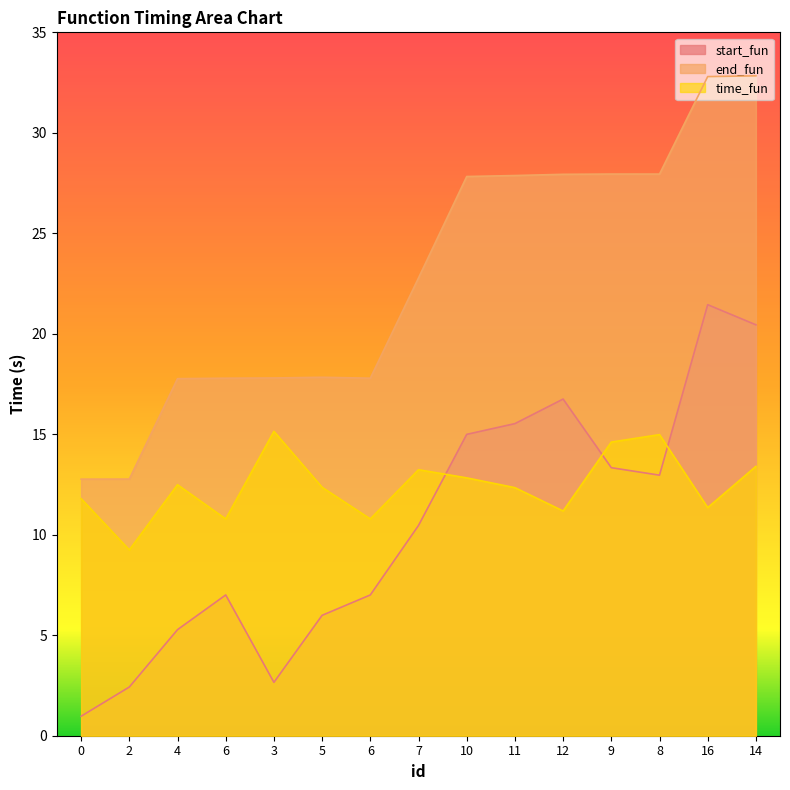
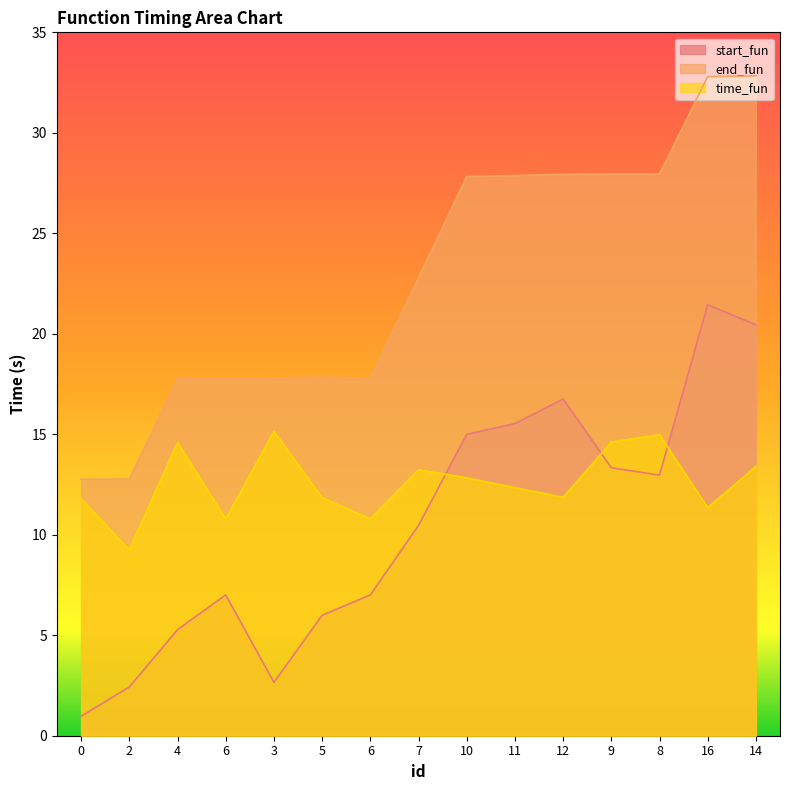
time_fun, 4: 12.5 -> 14.6
time_fun, 5: 12.4 -> 11.8
time_fun, 12: 11.2 -> 11.9
